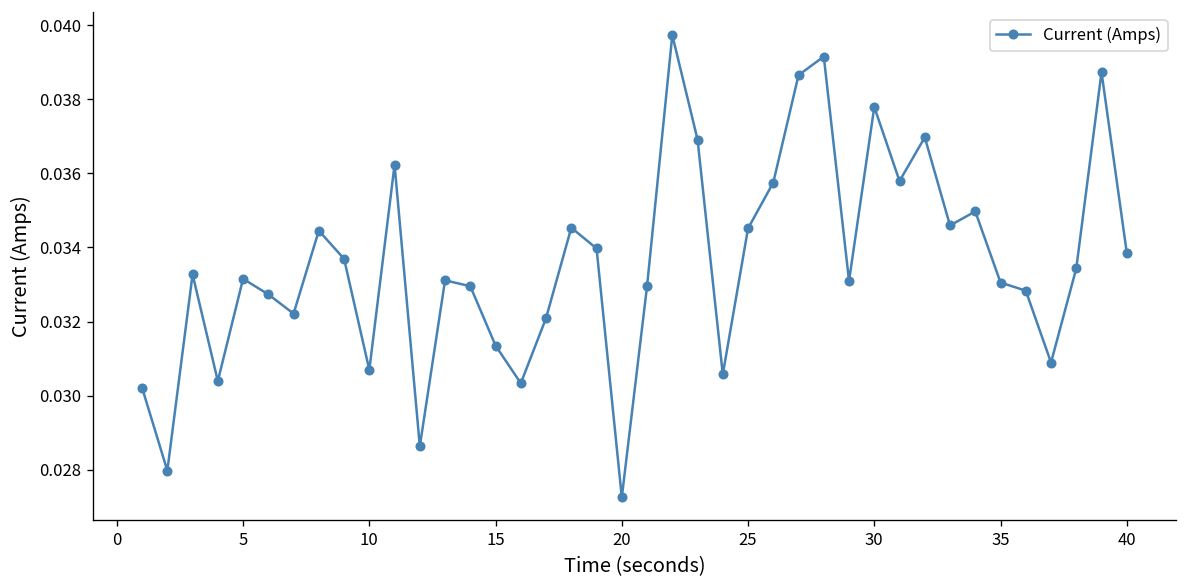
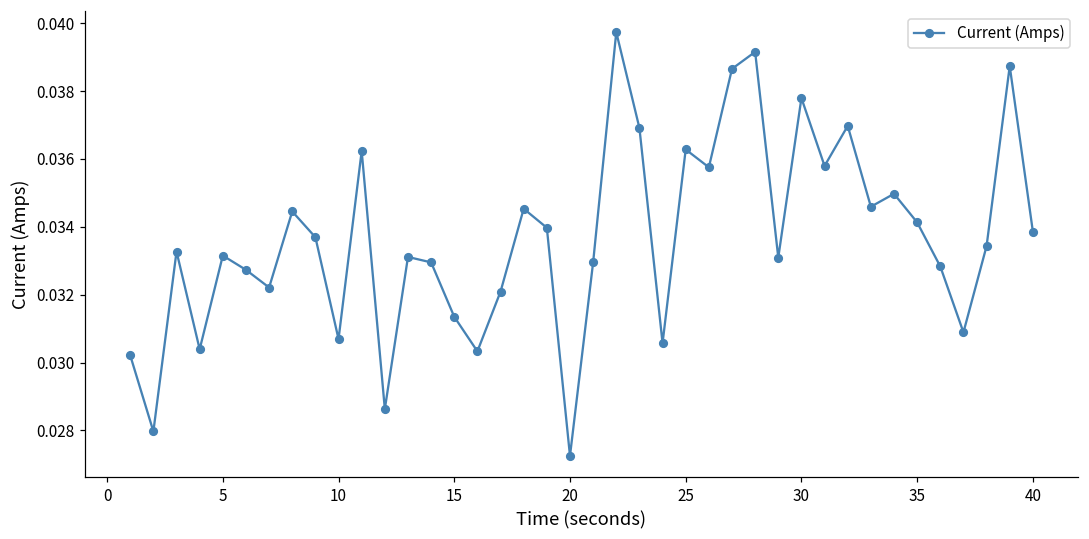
25: 0.0345 -> 0.0363
35: 0.0331 -> 0.0341
